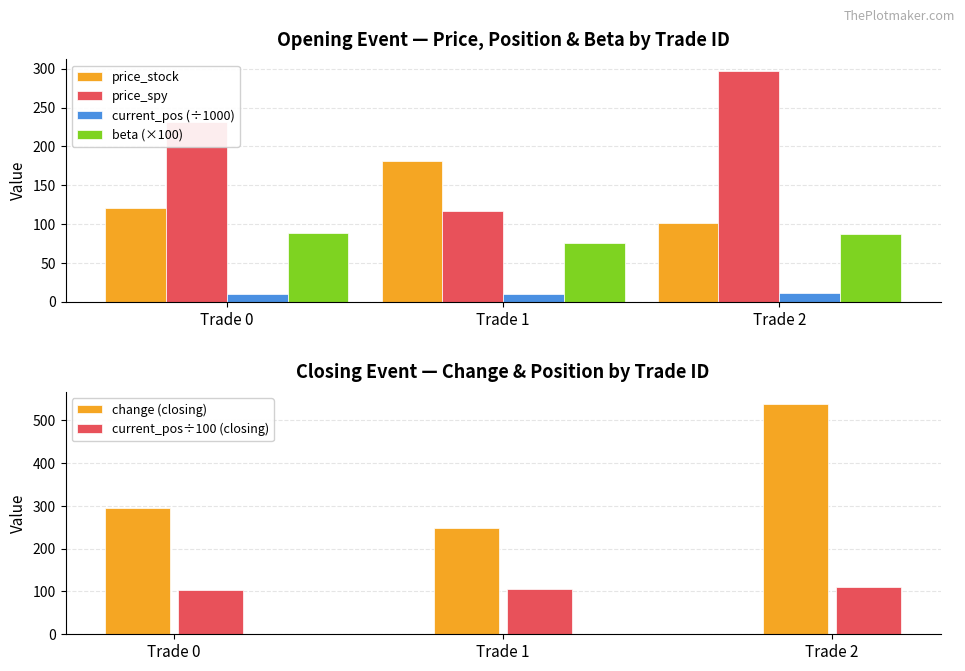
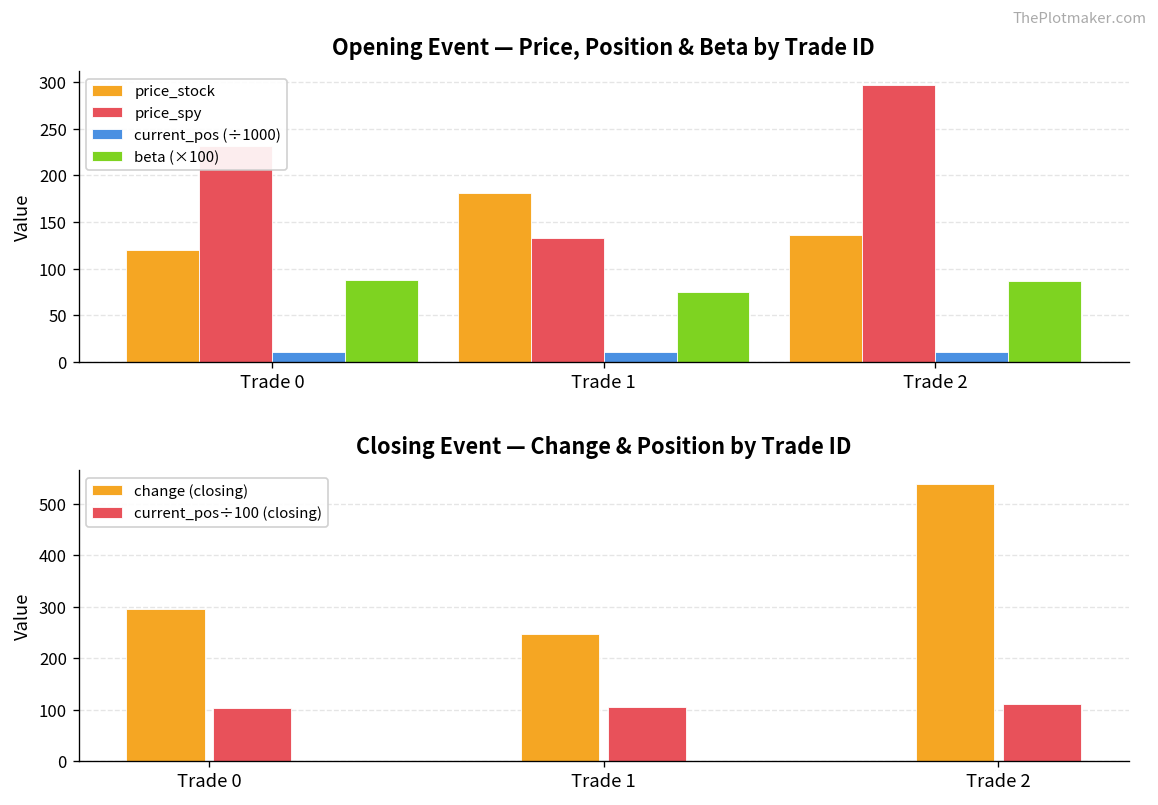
Opening Event — Price, Position & Beta by Trade ID, price_spy, Trade 1: 120 -> 130
Opening Event — Price, Position & Beta by Trade ID, price_stock, Trade 2: 100 -> 140
